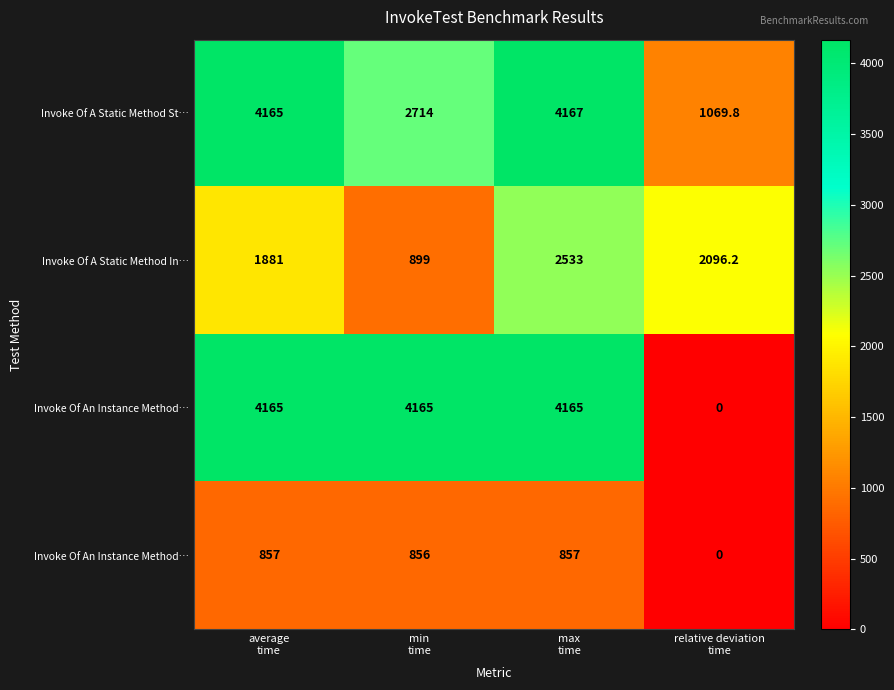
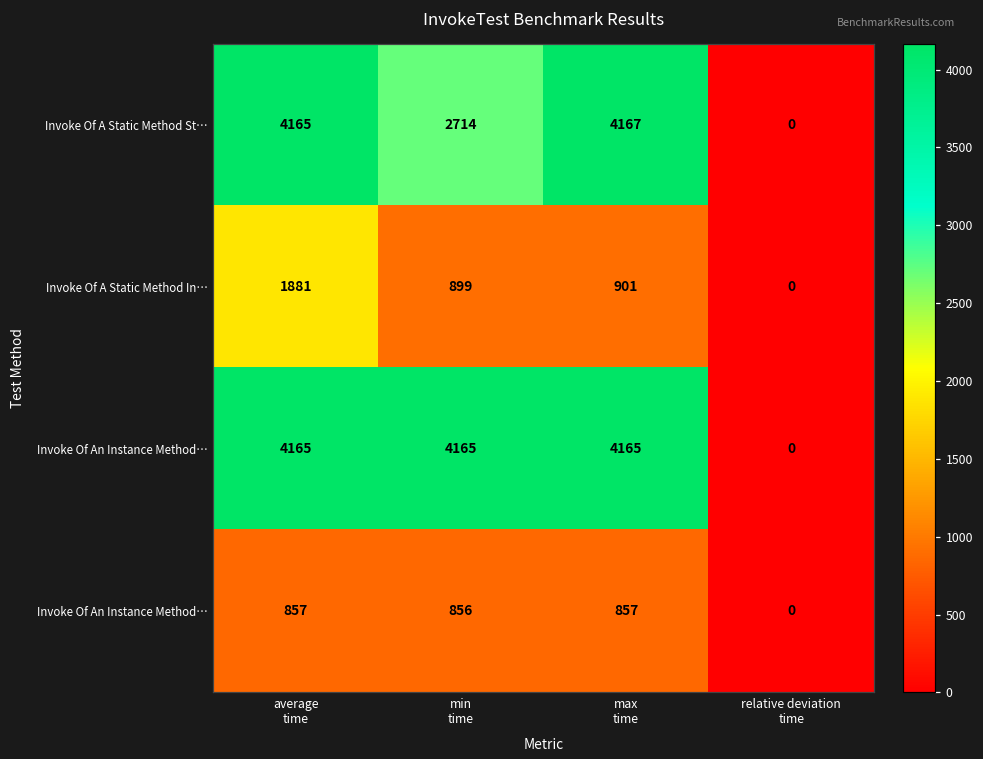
Invoke Of A Static Method St…, relative deviation time: 1069.8 -> 0
Invoke Of A Static Method In…, max time: 2533 -> 901
Invoke Of A Static Method In…, relative deviation time: 2096.2 -> 0
